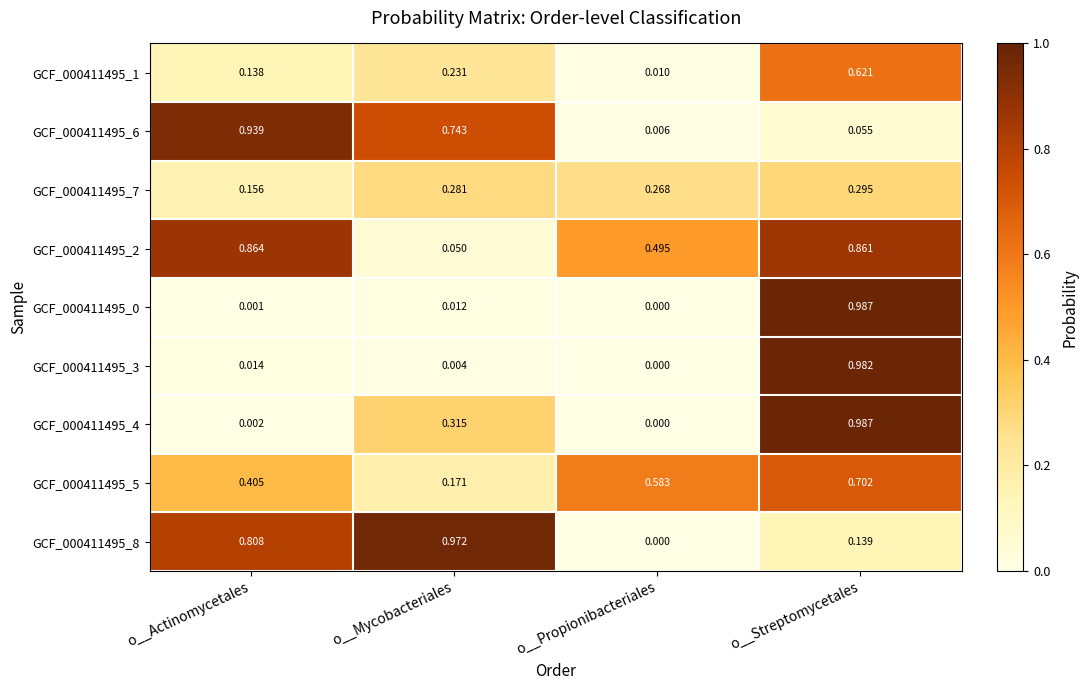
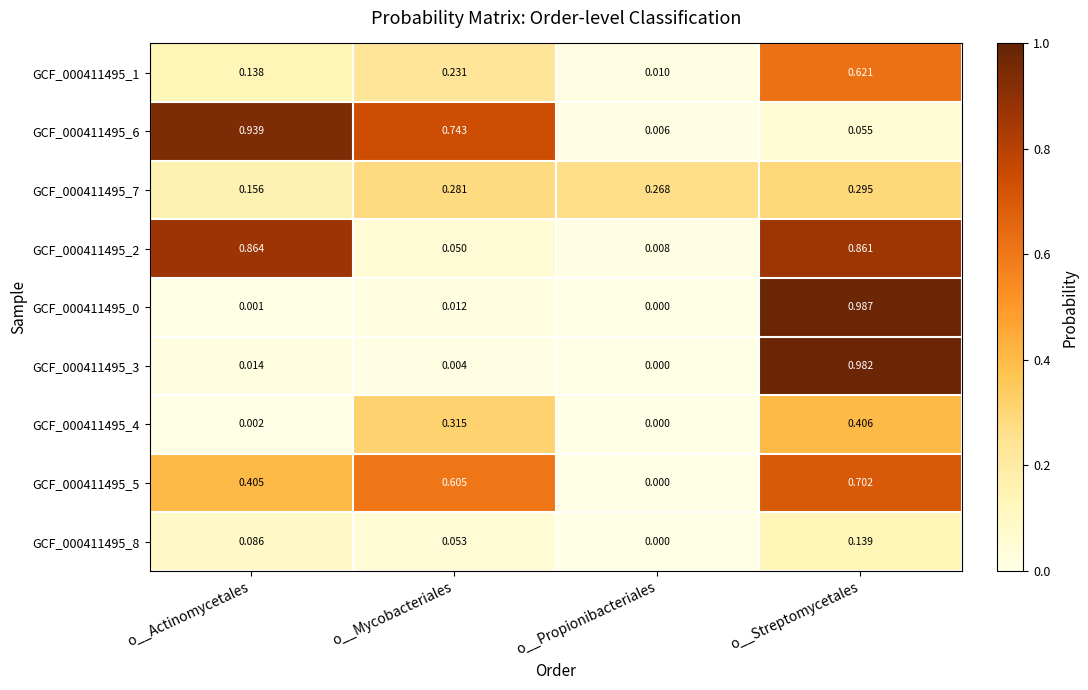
GCF_000411495_2, o__Propionibacteriales: 0.495 -> 0.008
GCF_000411495_4, o__Streptomycetales: 0.987 -> 0.406
GCF_000411495_5, o__Mycobacteriales: 0.171 -> 0.605
GCF_000411495_5, o__Propionibacteriales: 0.583 -> 0.000
GCF_000411495_8, o__Actinomycetales: 0.808 -> 0.086
GCF_000411495_8, o__Mycobacteriales: 0.972 -> 0.053
